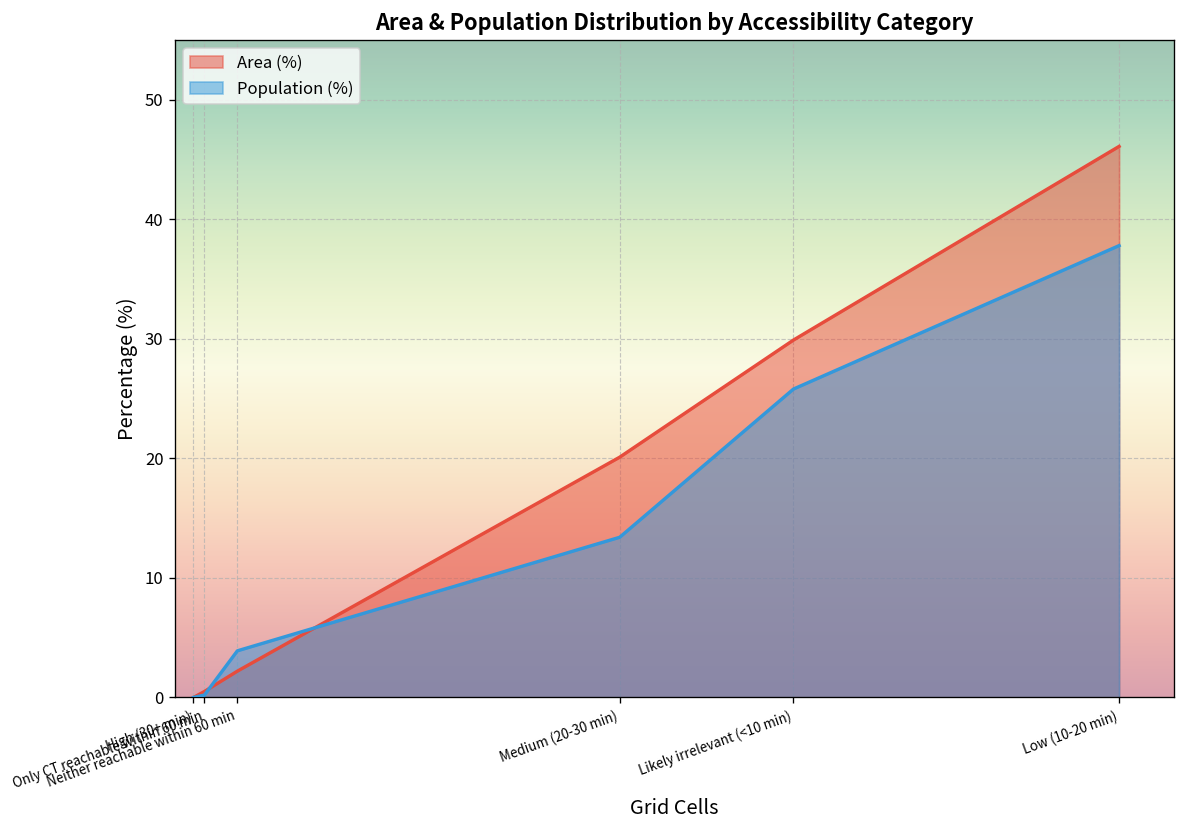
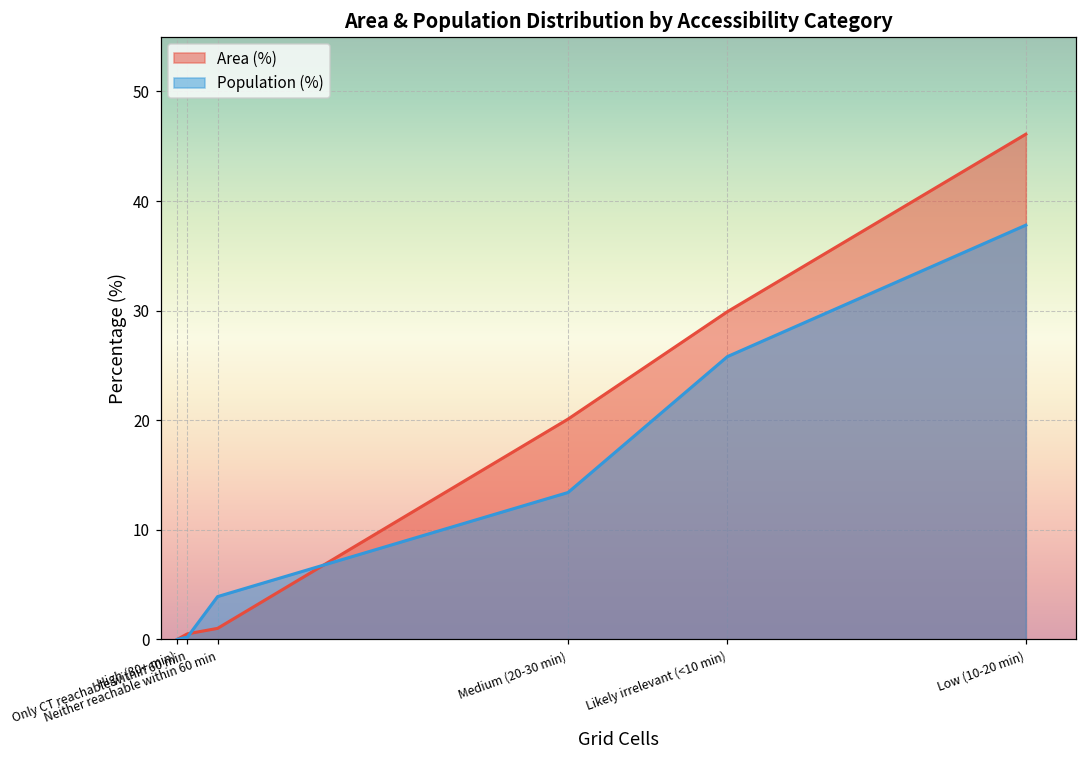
Area (%), Neither reachable within 60 min: 2 -> 1
